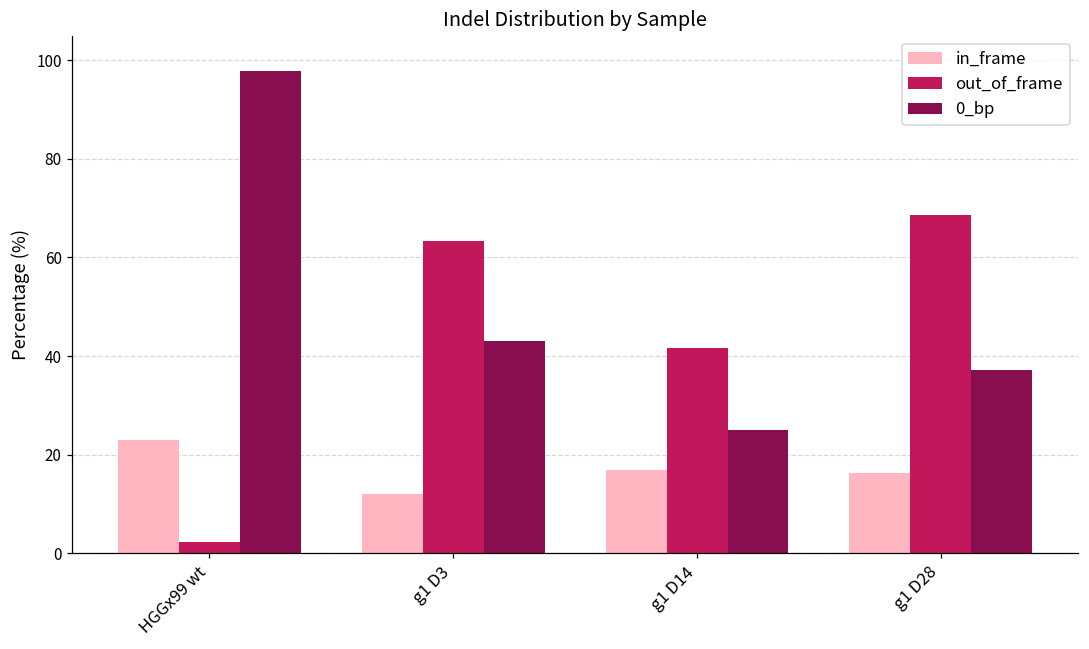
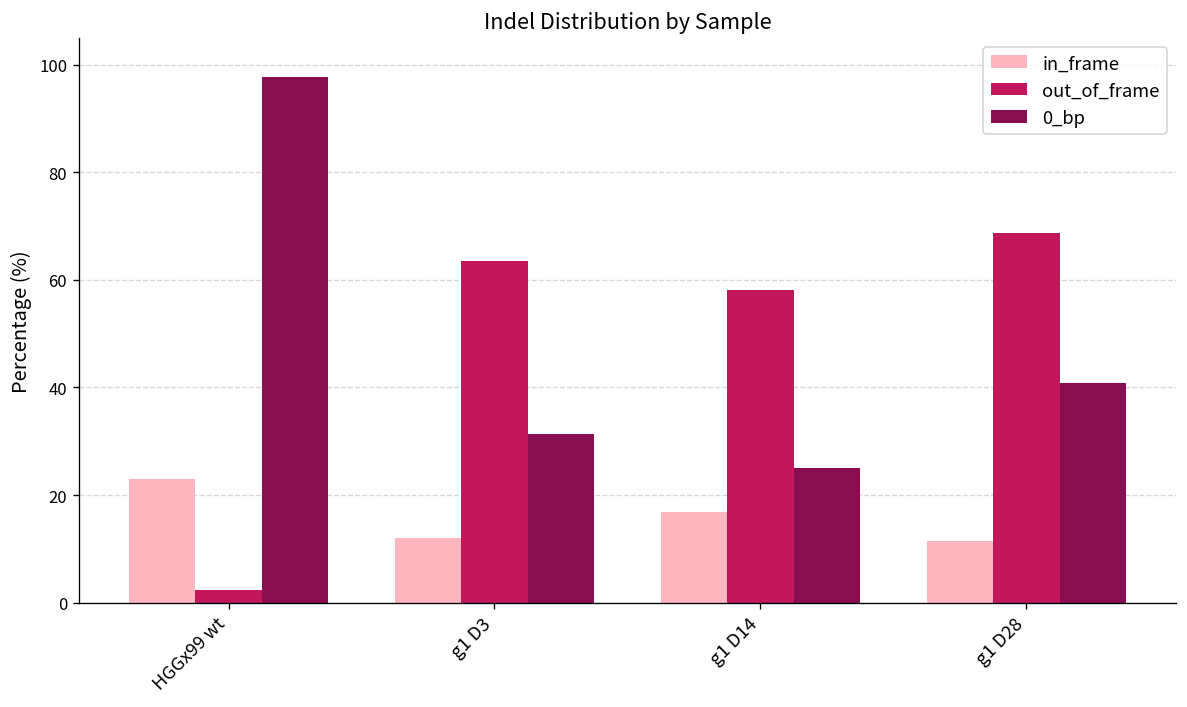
0_bp, g1 D3: 43 -> 31
out_of_frame, g1 D14: 42 -> 58
in_frame, g1 D28: 16 -> 11
0_bp, g1 D28: 37 -> 41
